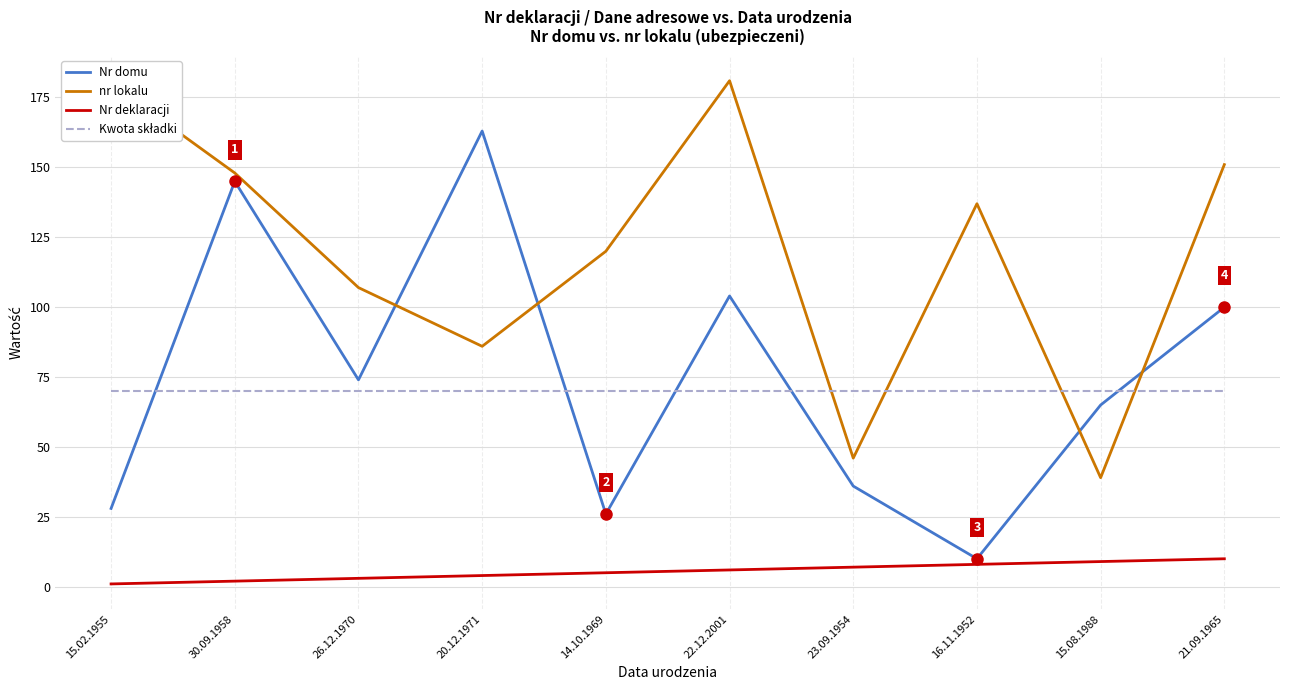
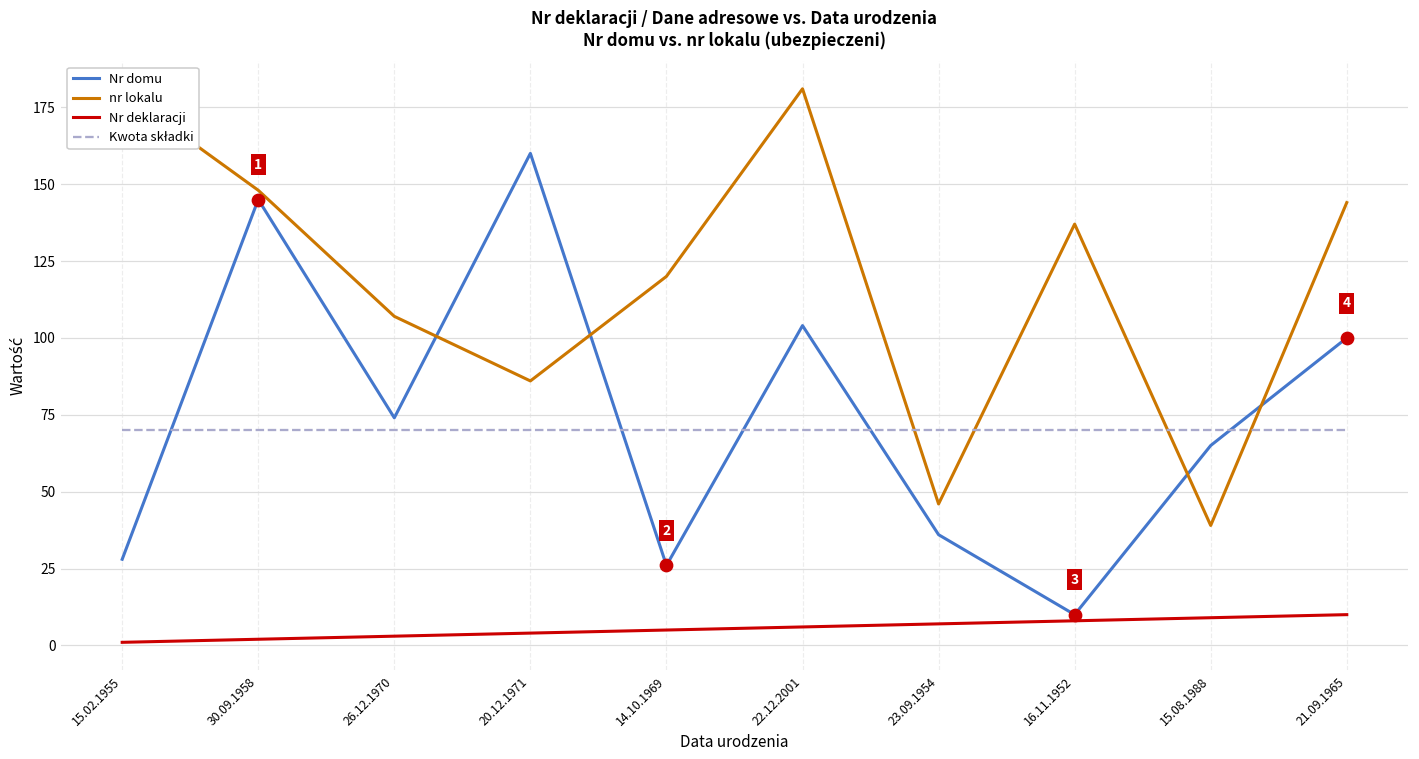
Nr domu, 20.12.1971: 163 -> 160
nr lokalu, 21.09.1965: 151 -> 144
